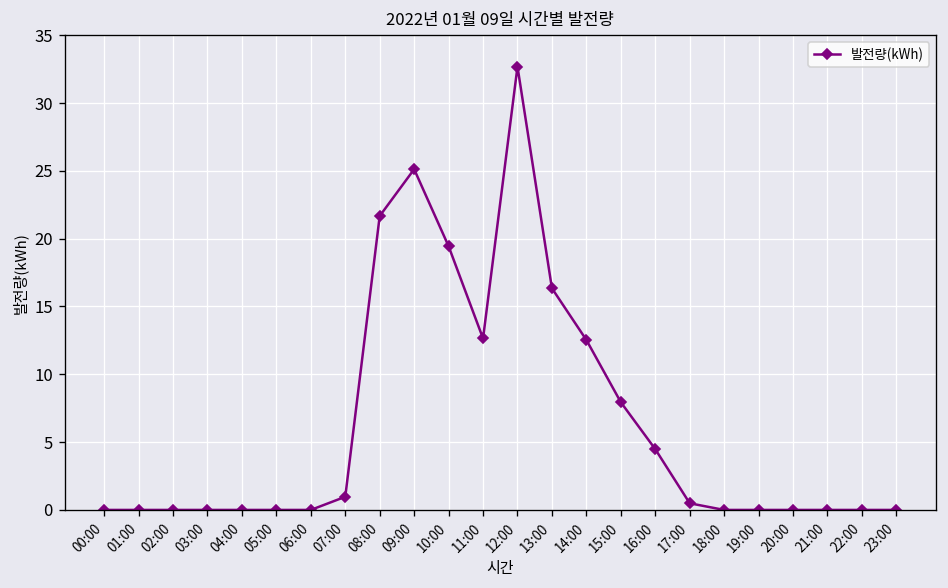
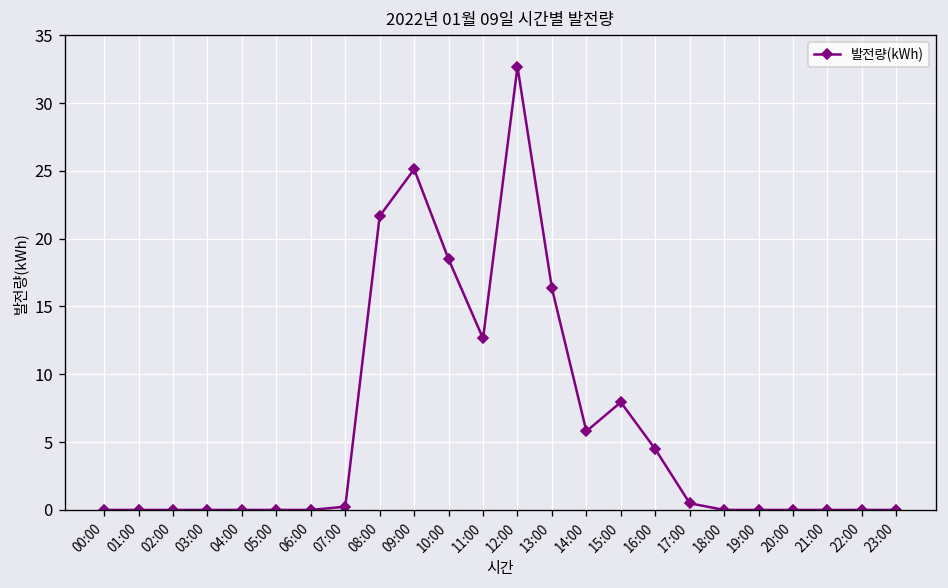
07:00: 1.0 -> 0.2
10:00: 19.4 -> 18.5
14:00: 12.5 -> 5.8
